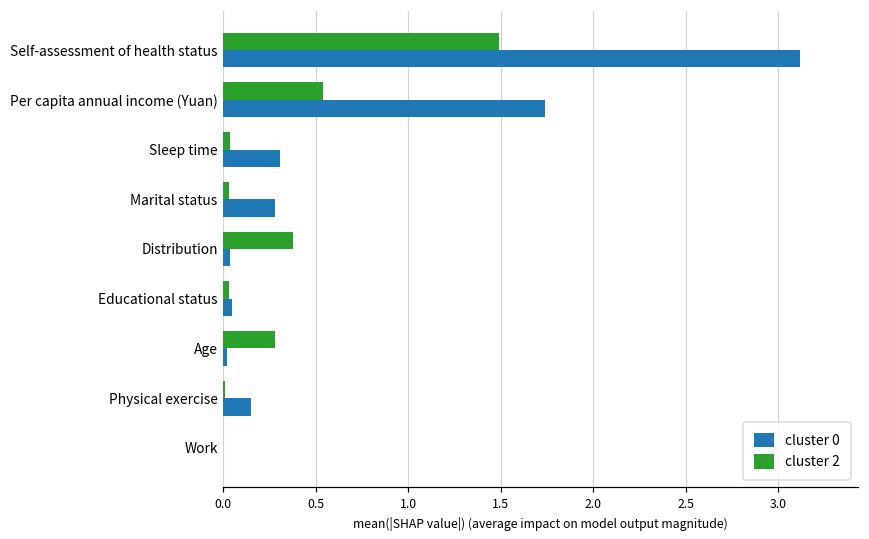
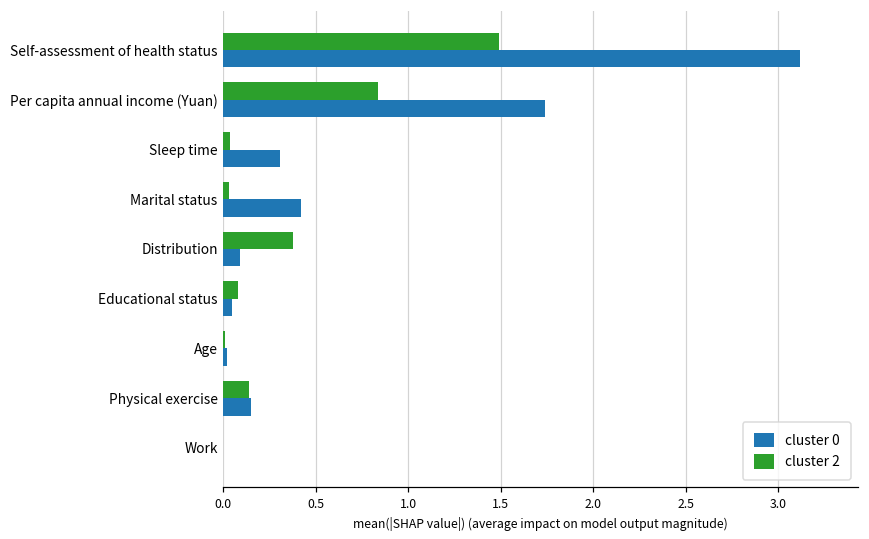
cluster 2, Per capita annual income (Yuan): 0.54 -> 0.84
cluster 0, Marital status: 0.28 -> 0.42
cluster 0, Distribution: 0.04 -> 0.09
cluster 2, Educational status: 0.03 -> 0.08
cluster 2, Age: 0.28 -> 0.01
cluster 2, Physical exercise: 0.01 -> 0.14
